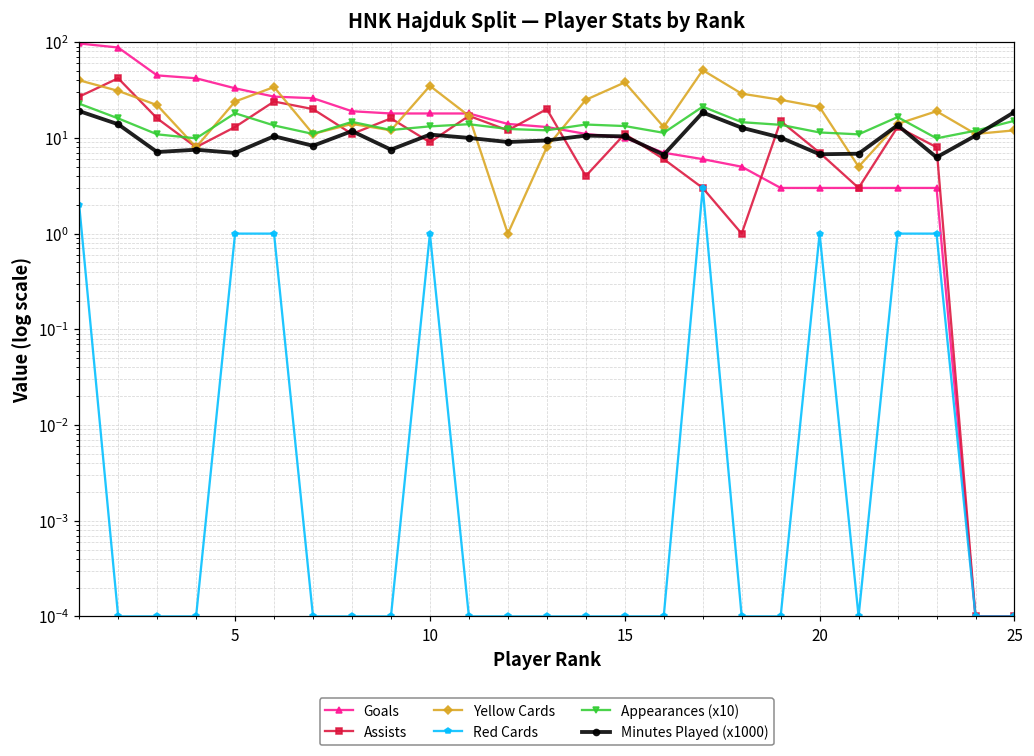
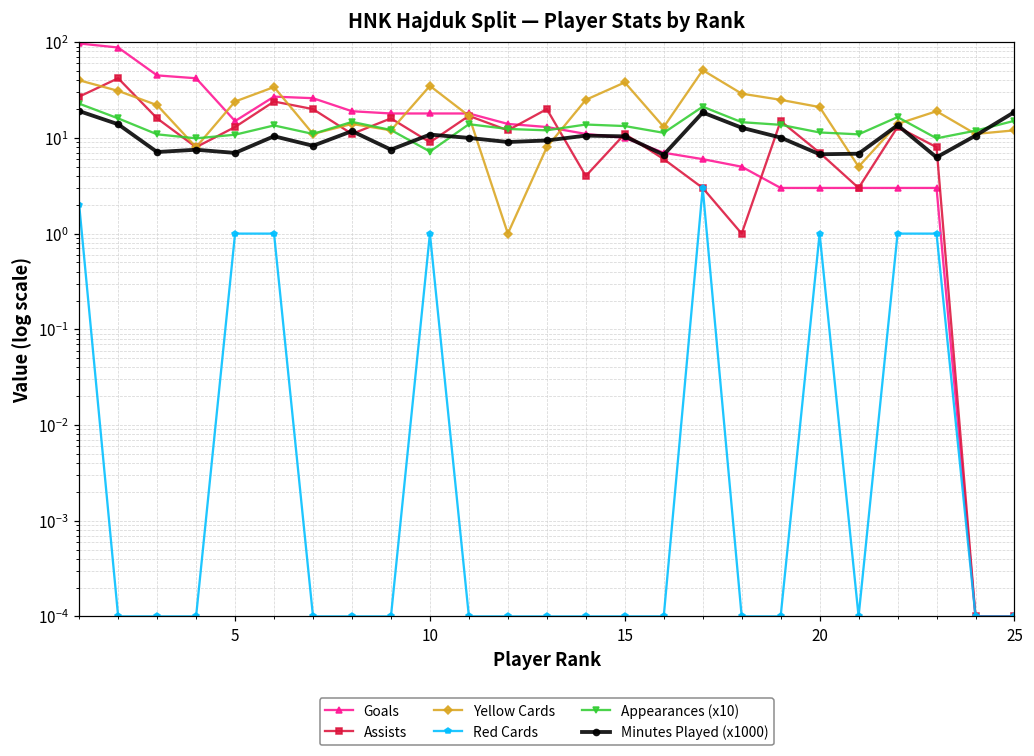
Goals, 5: 33 -> 15
Appearances (x10), 5: 18 -> 11
Appearances (x10), 10: 13 -> 7
